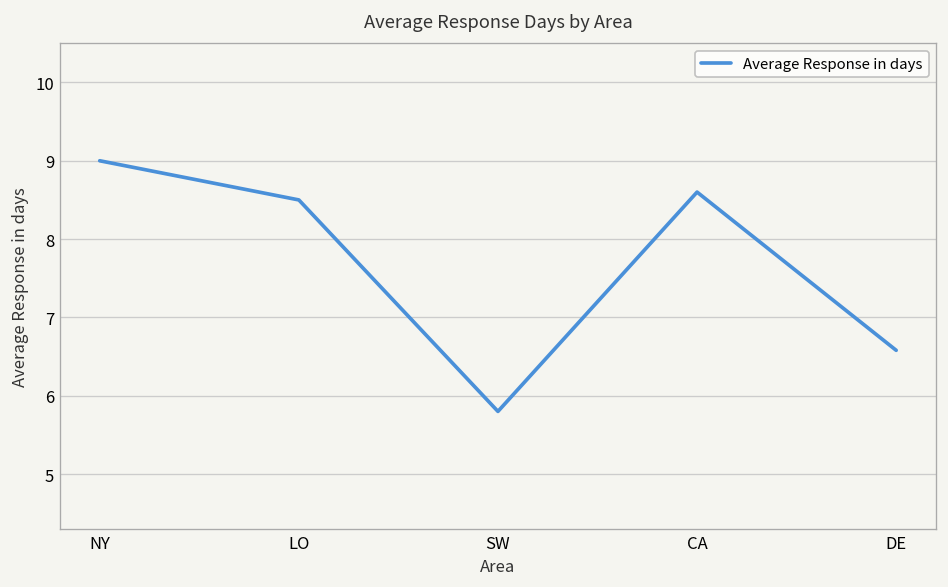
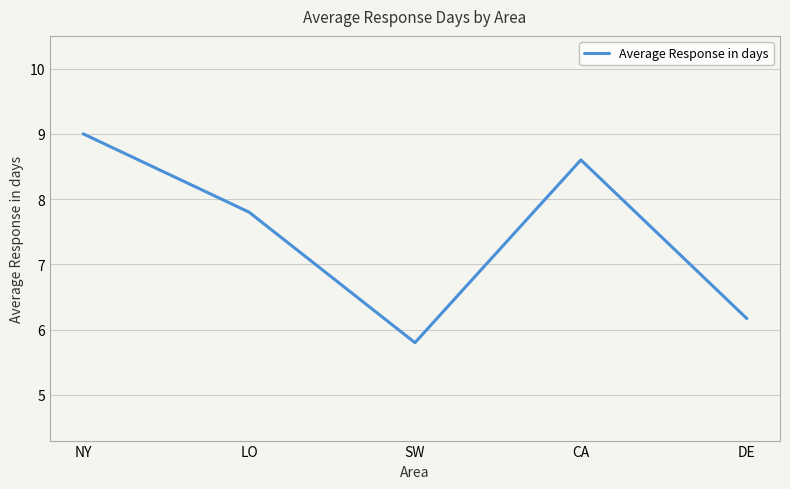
LO: 8.5 -> 7.8
DE: 6.6 -> 6.2
